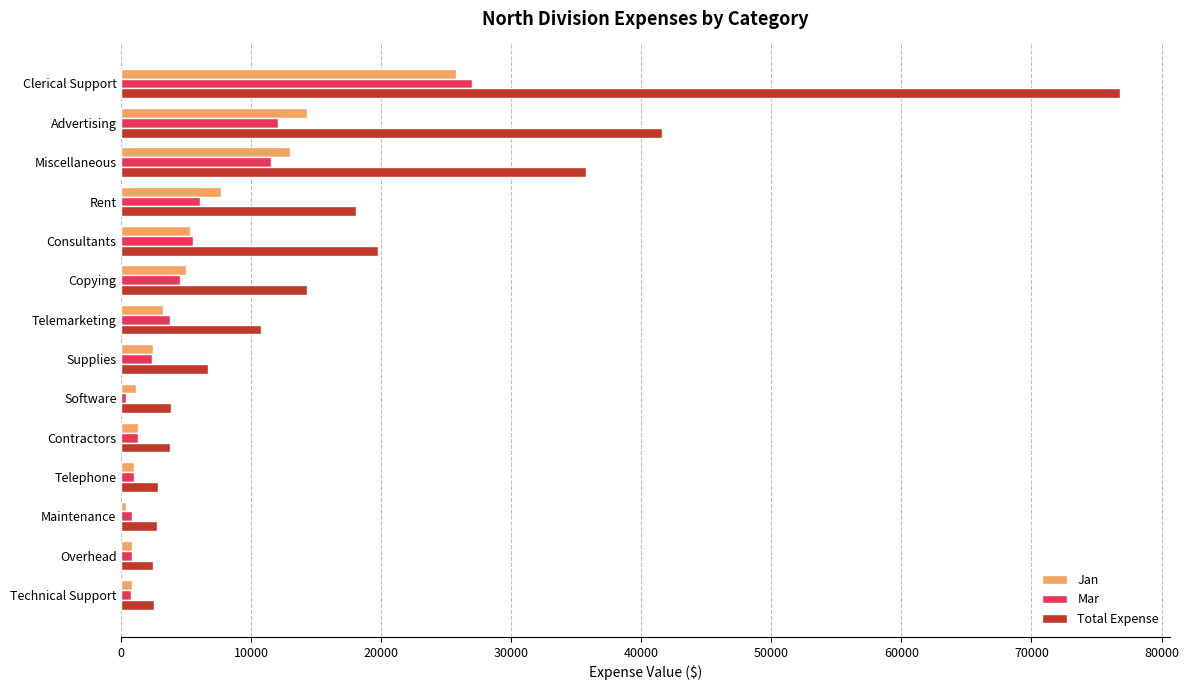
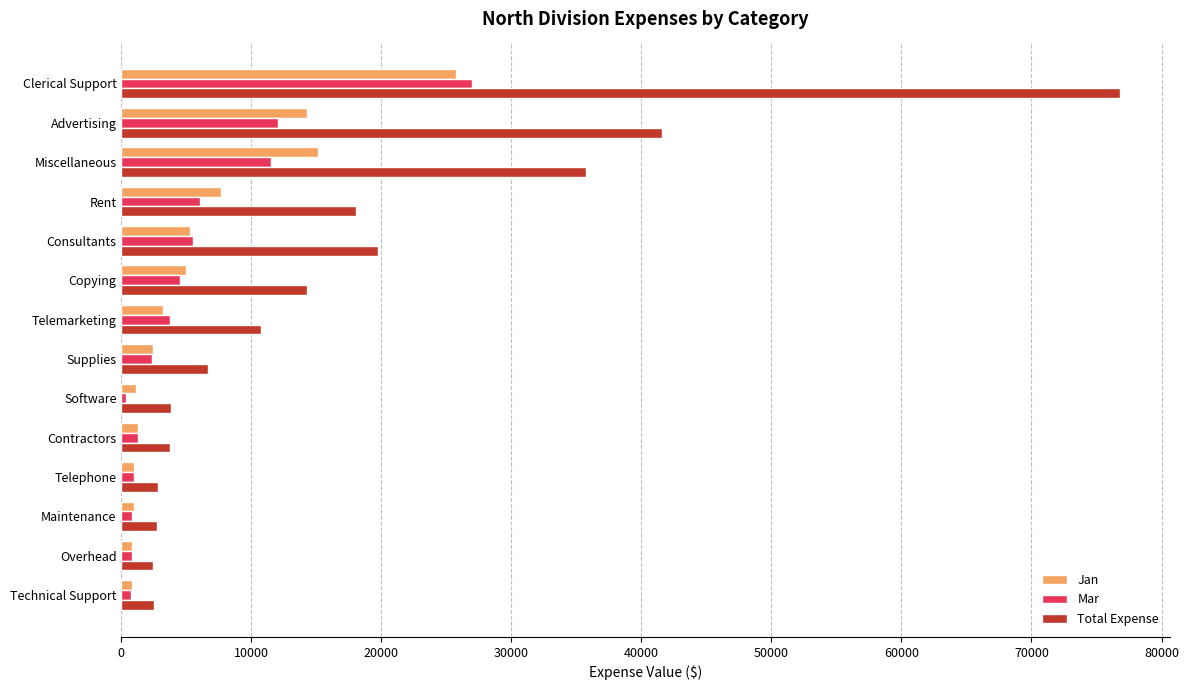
Jan, Miscellaneous: 12900 -> 15100
Jan, Maintenance: 300 -> 900
